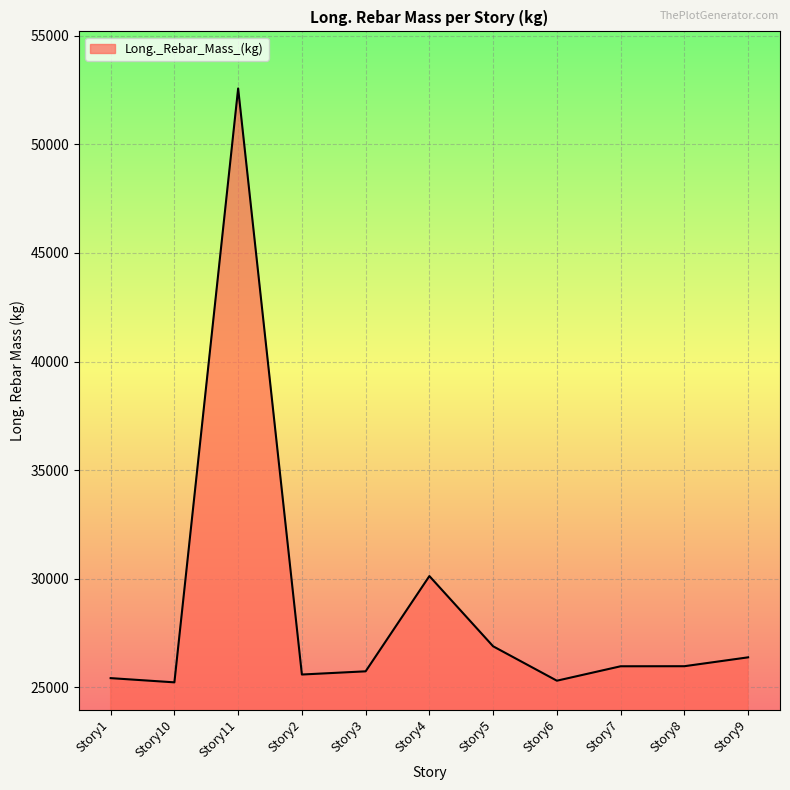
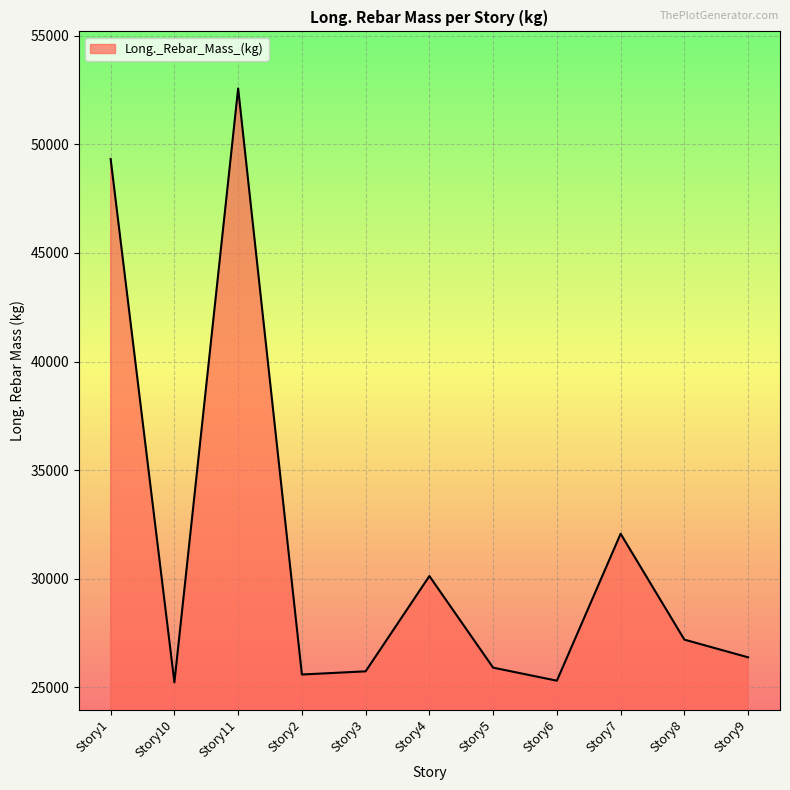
Story1: 25400 -> 49300
Story5: 26900 -> 25900
Story7: 26000 -> 32100
Story8: 26000 -> 27200
